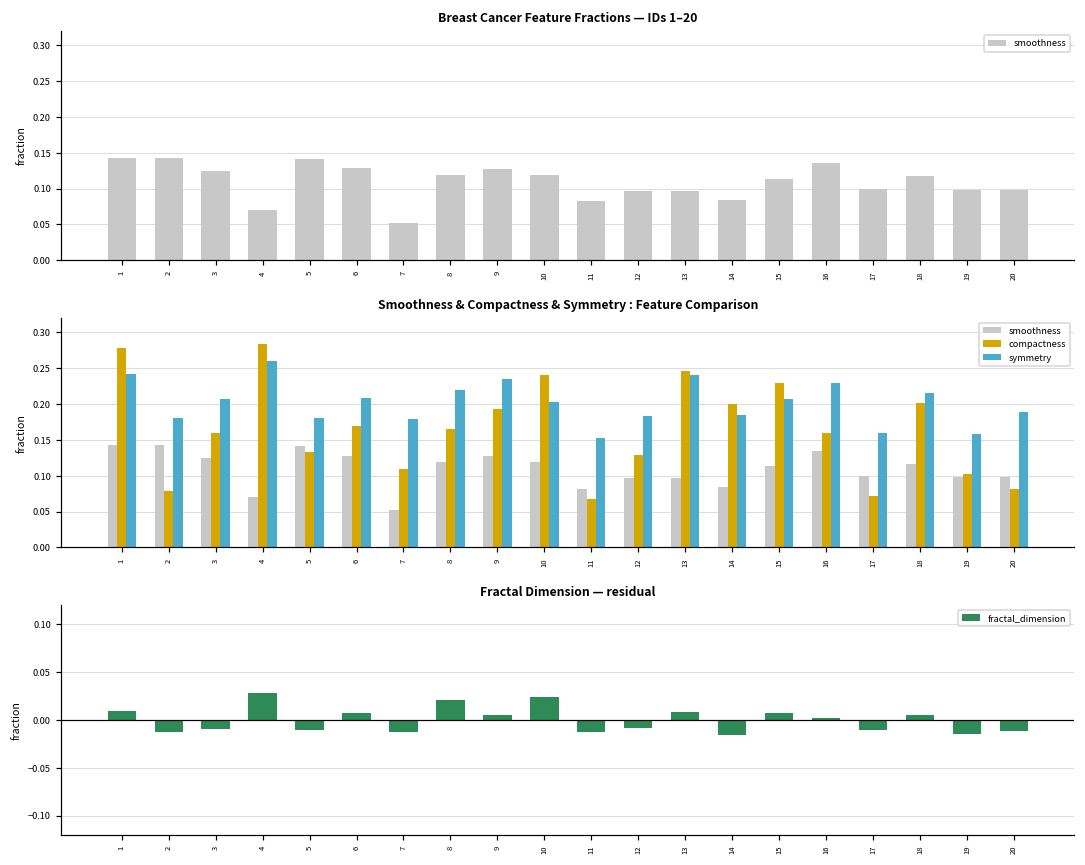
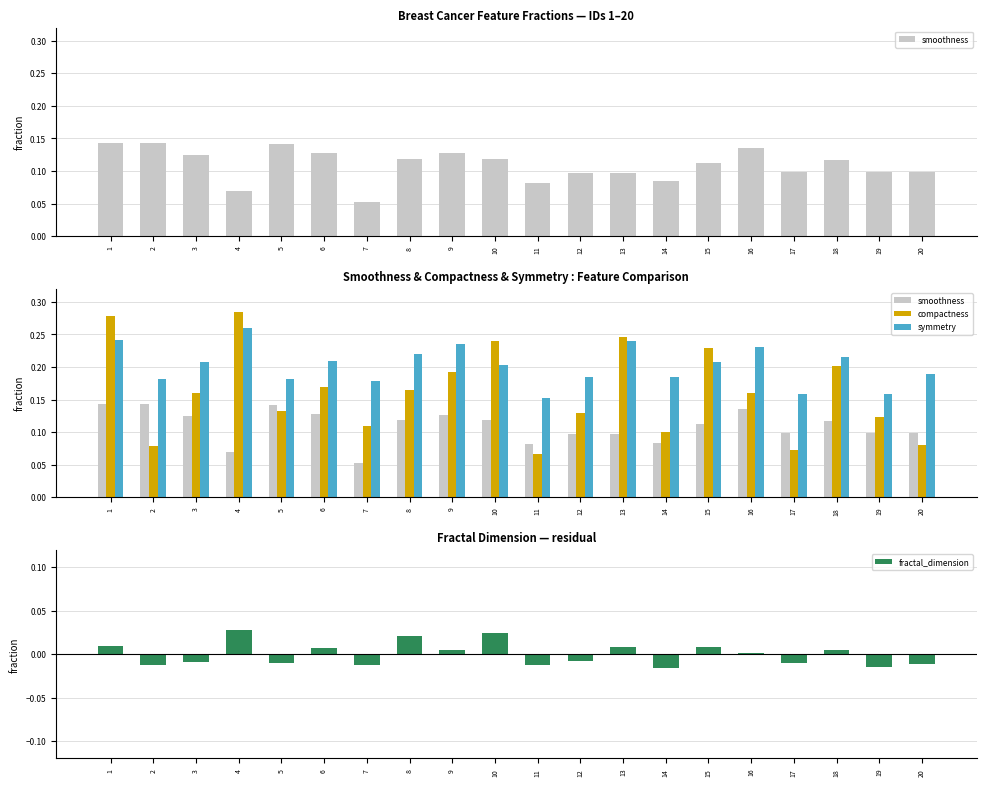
Smoothness & Compactness & Symmetry : Feature Comparison, compactness, 14: 0.2 -> 0.1
Smoothness & Compactness & Symmetry : Feature Comparison, compactness, 19: 0.10 -> 0.12
